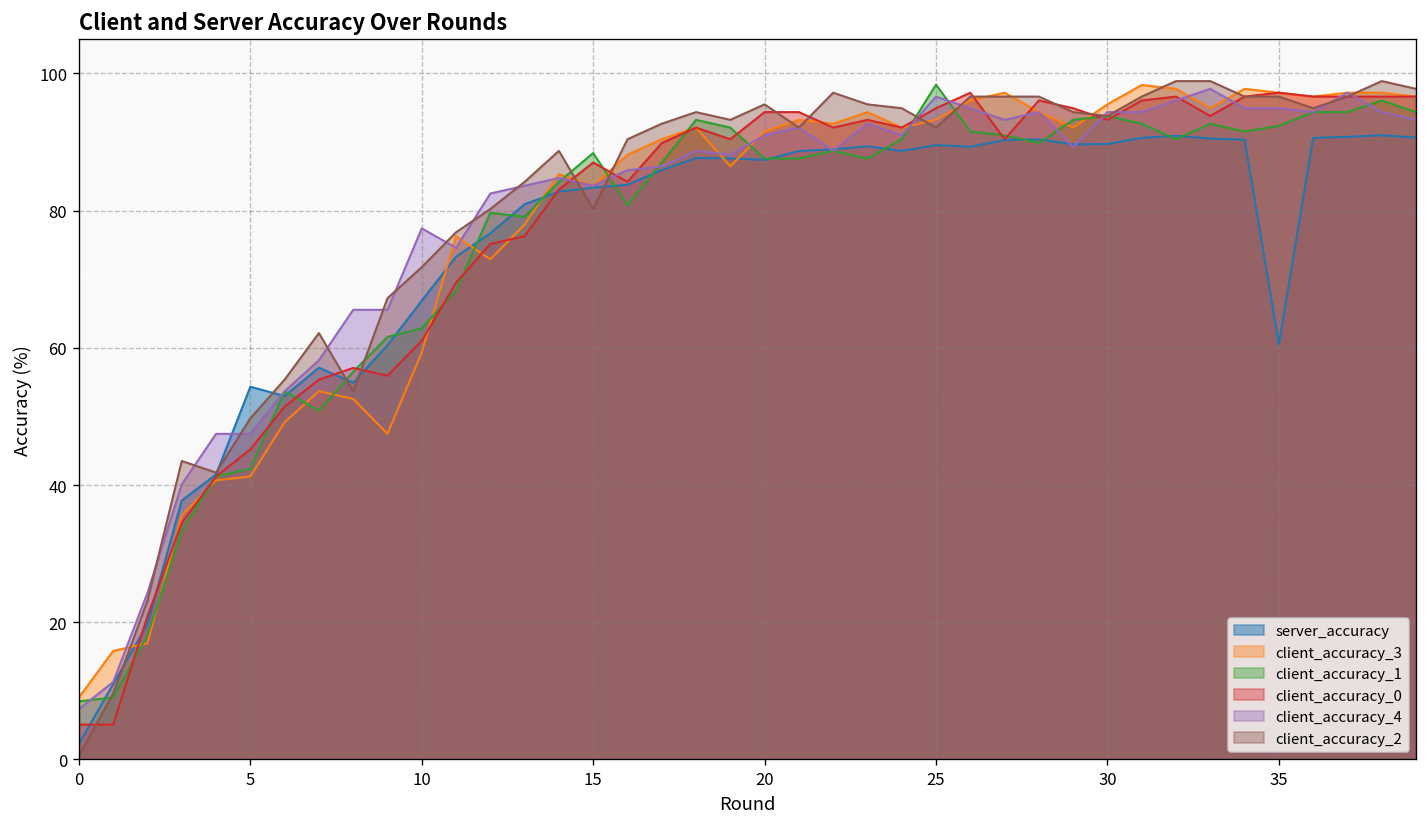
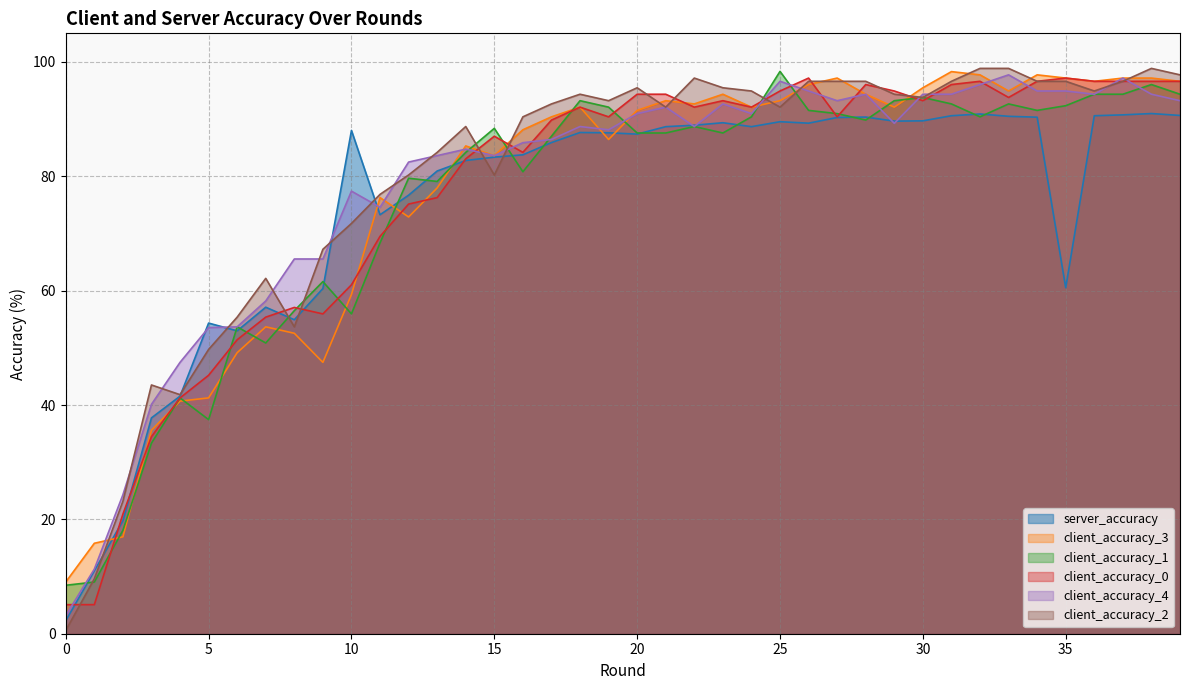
client_accuracy_4, 0: 7 -> 3
client_accuracy_1, 5: 42 -> 37
client_accuracy_4, 5: 47 -> 54
server_accuracy, 10: 67 -> 88
client_accuracy_1, 10: 63 -> 56
